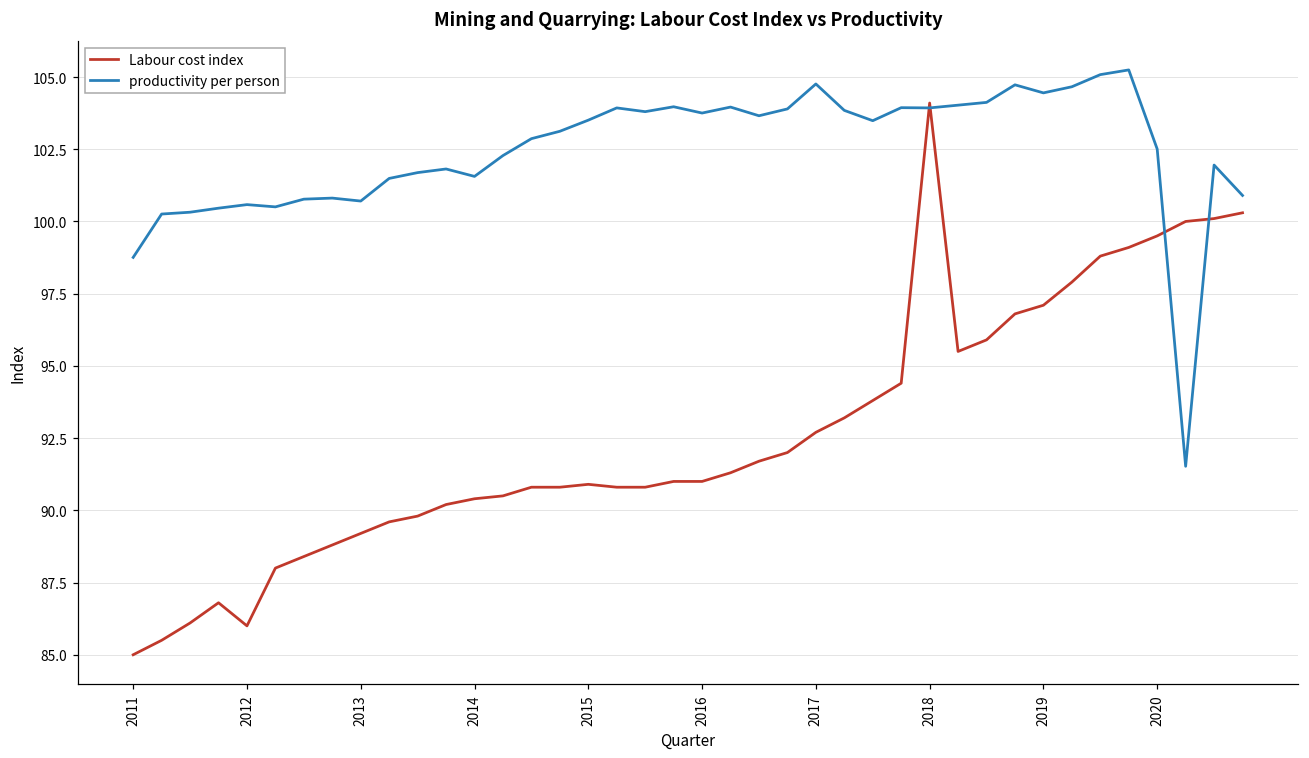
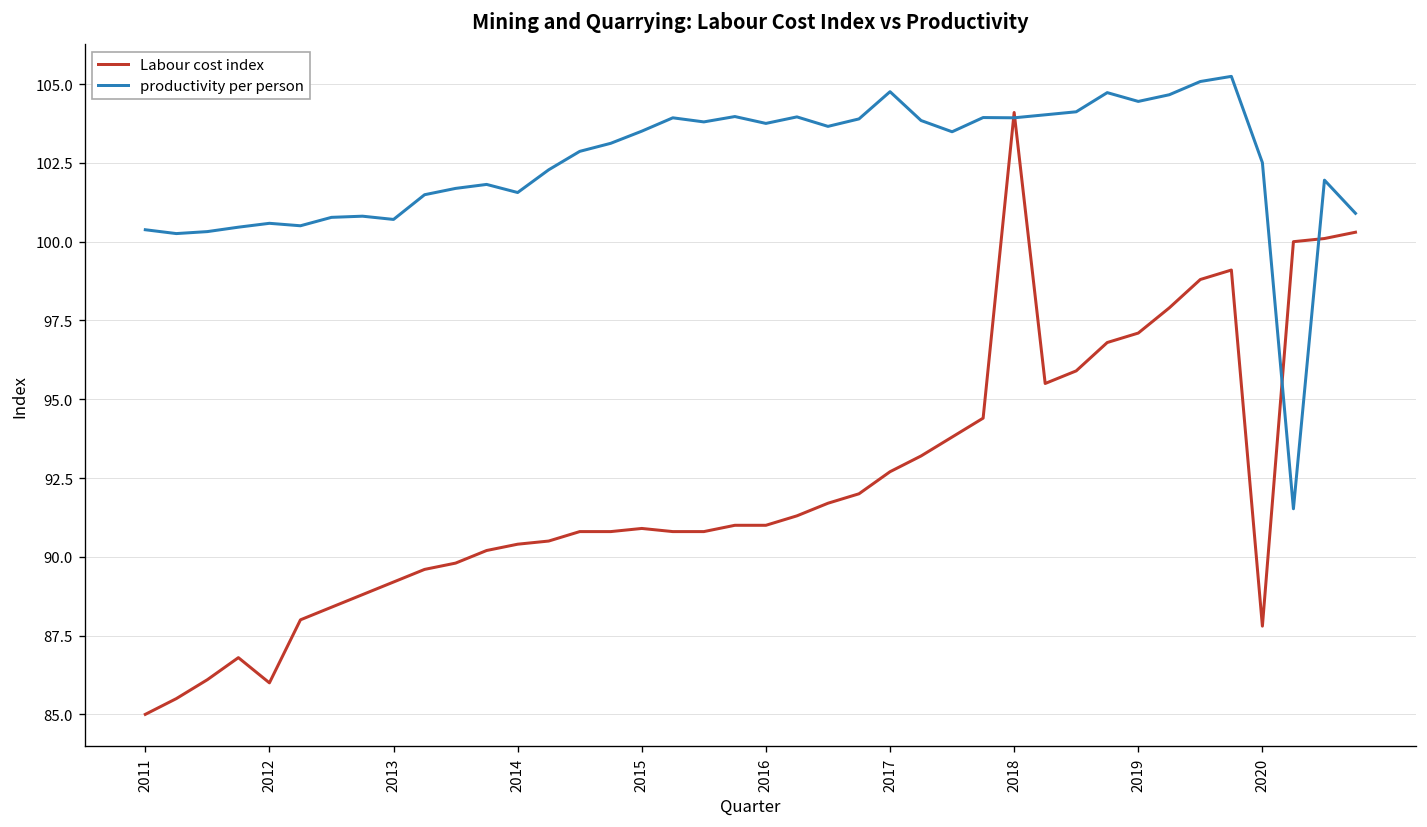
productivity per person, 2011: 98.8 -> 100.4
Labour cost index, 2020: 99.5 -> 87.8
